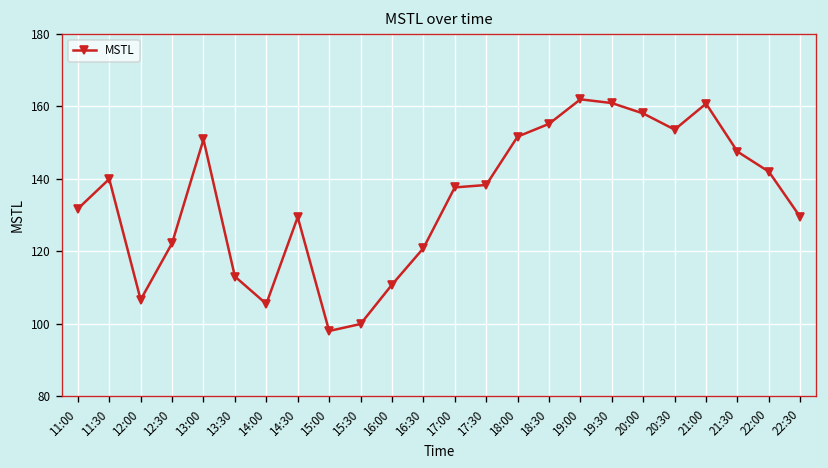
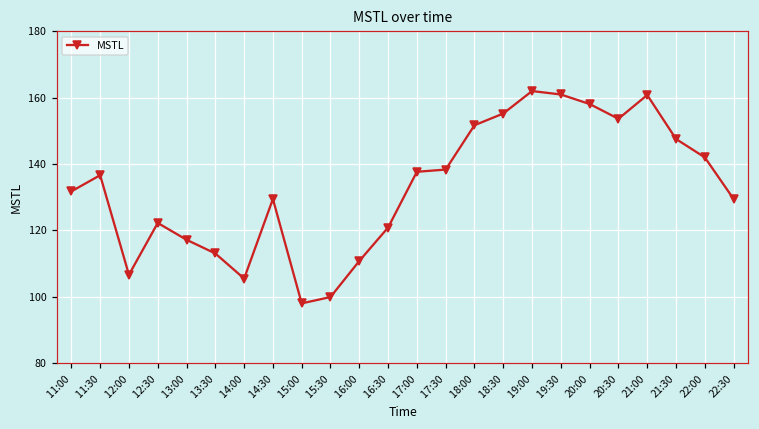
11:30: 140 -> 137
13:00: 151 -> 117
